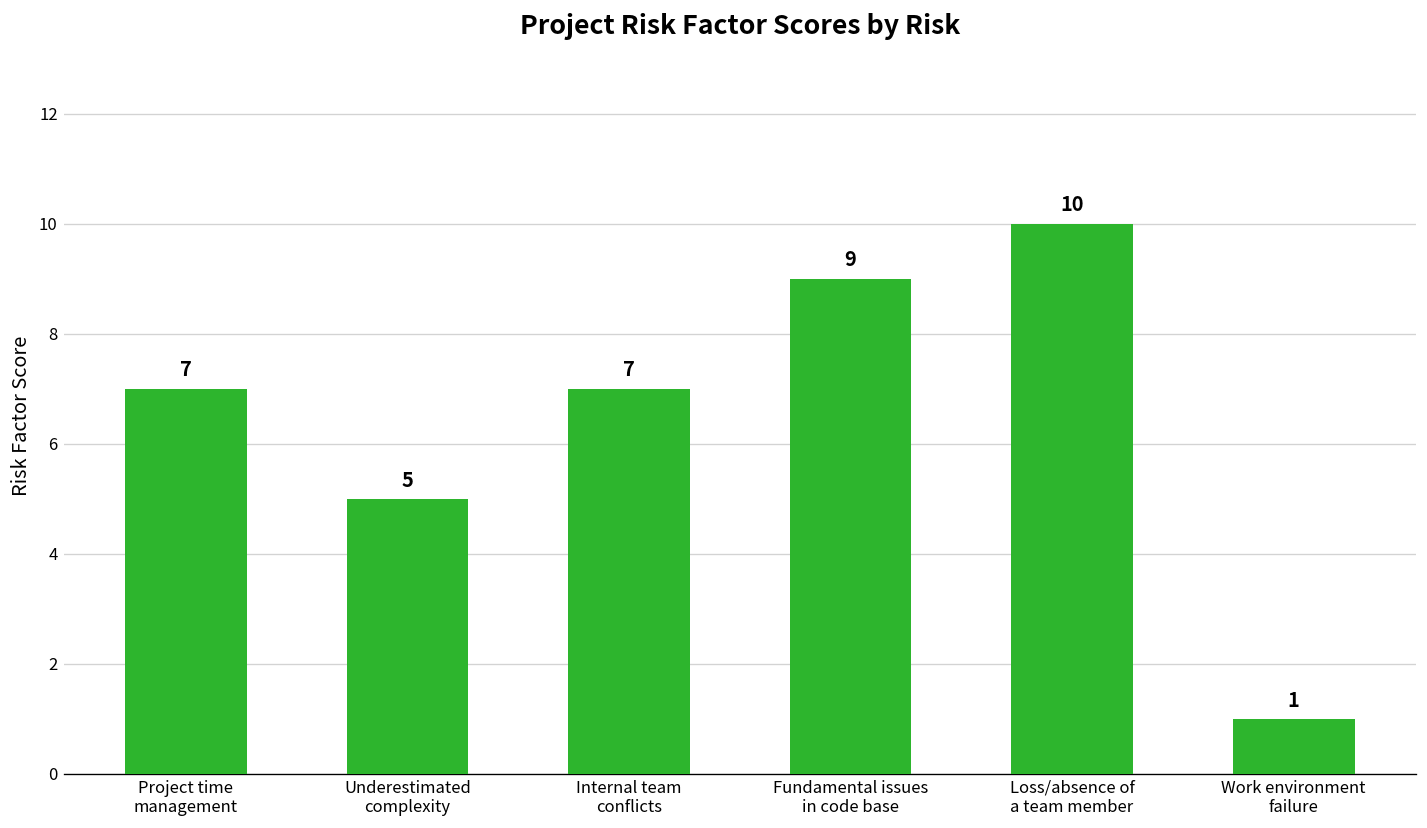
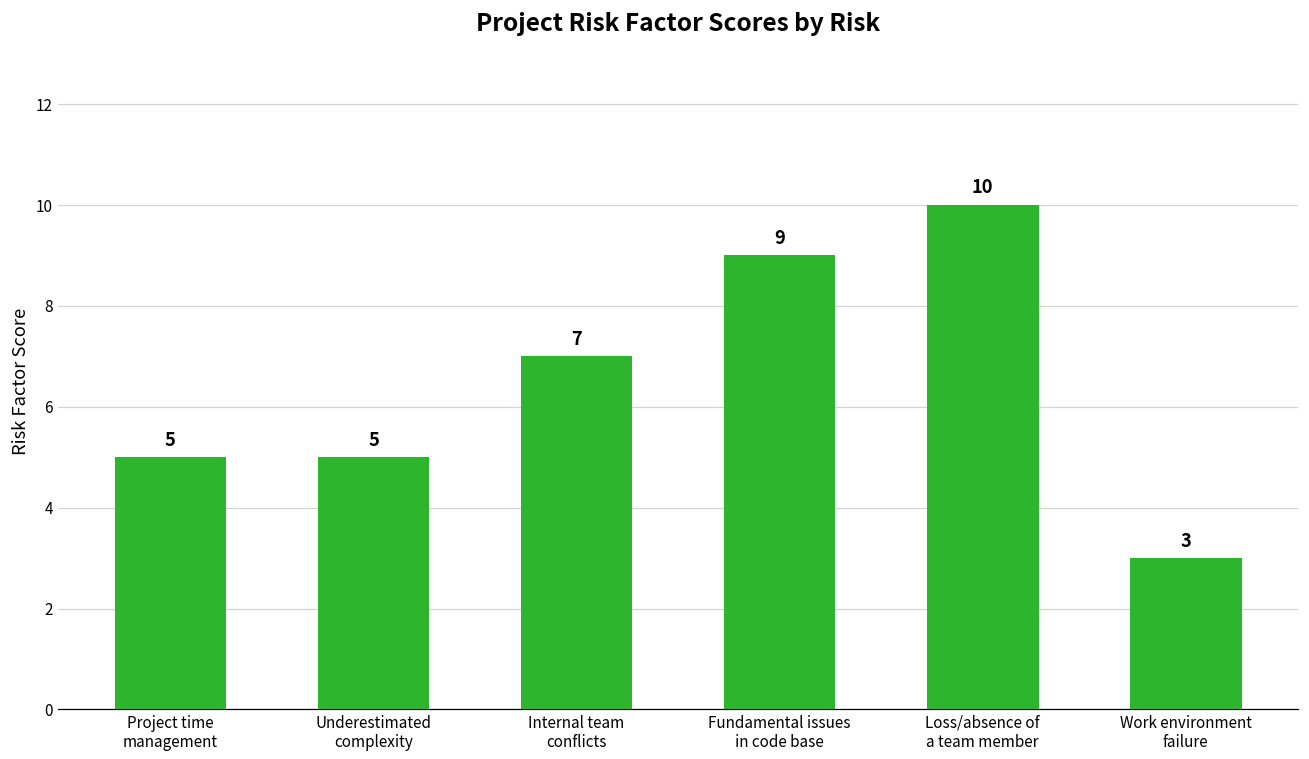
Project time management: 7 -> 5
Work environment failure: 1 -> 3
